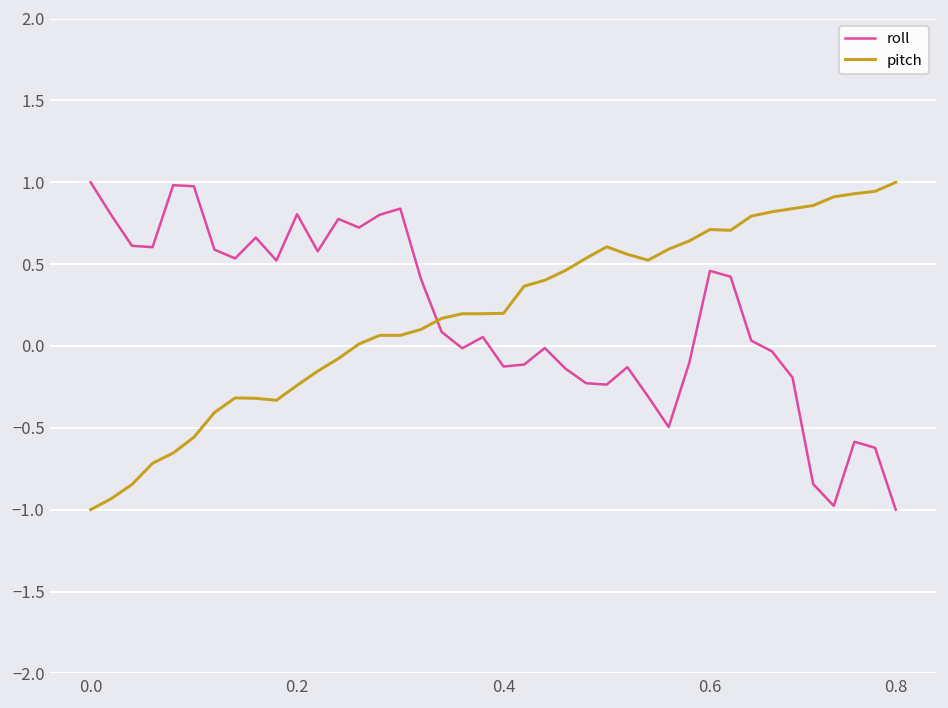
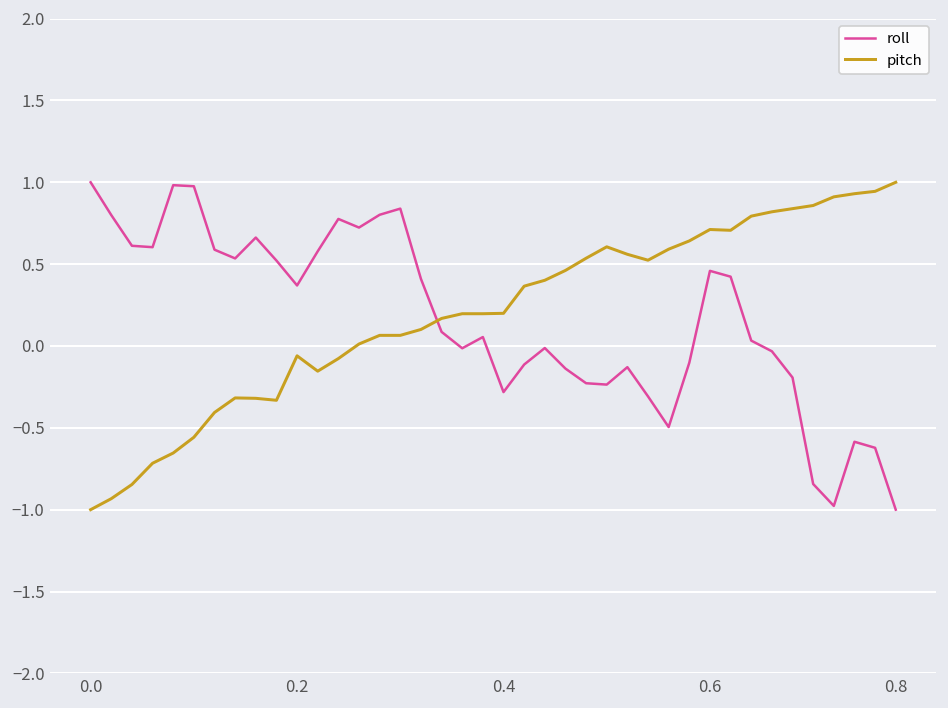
roll, 0.2: 0.80 -> 0.37
pitch, 0.2: -0.24 -> -0.06
roll, 0.4: -0.13 -> -0.28
